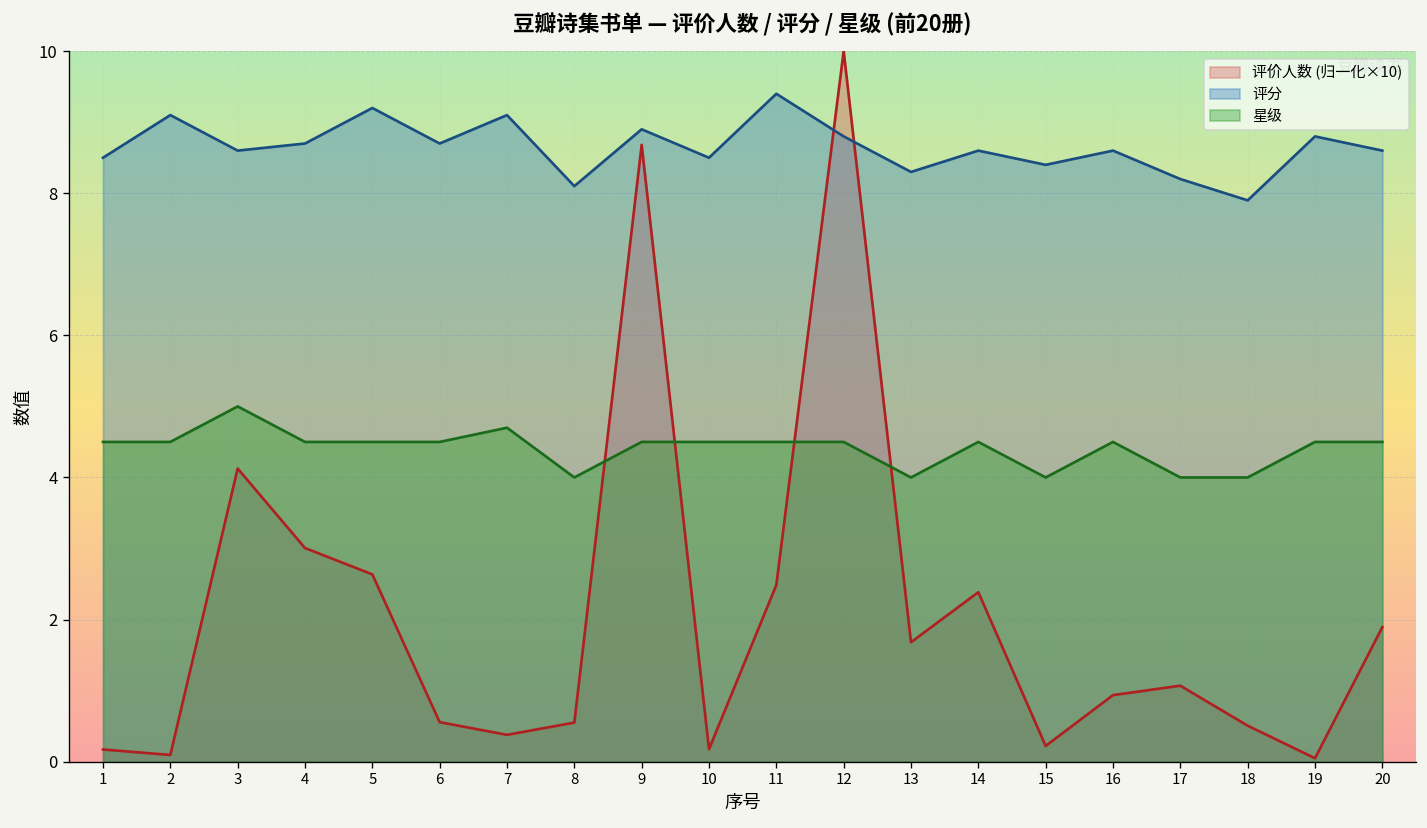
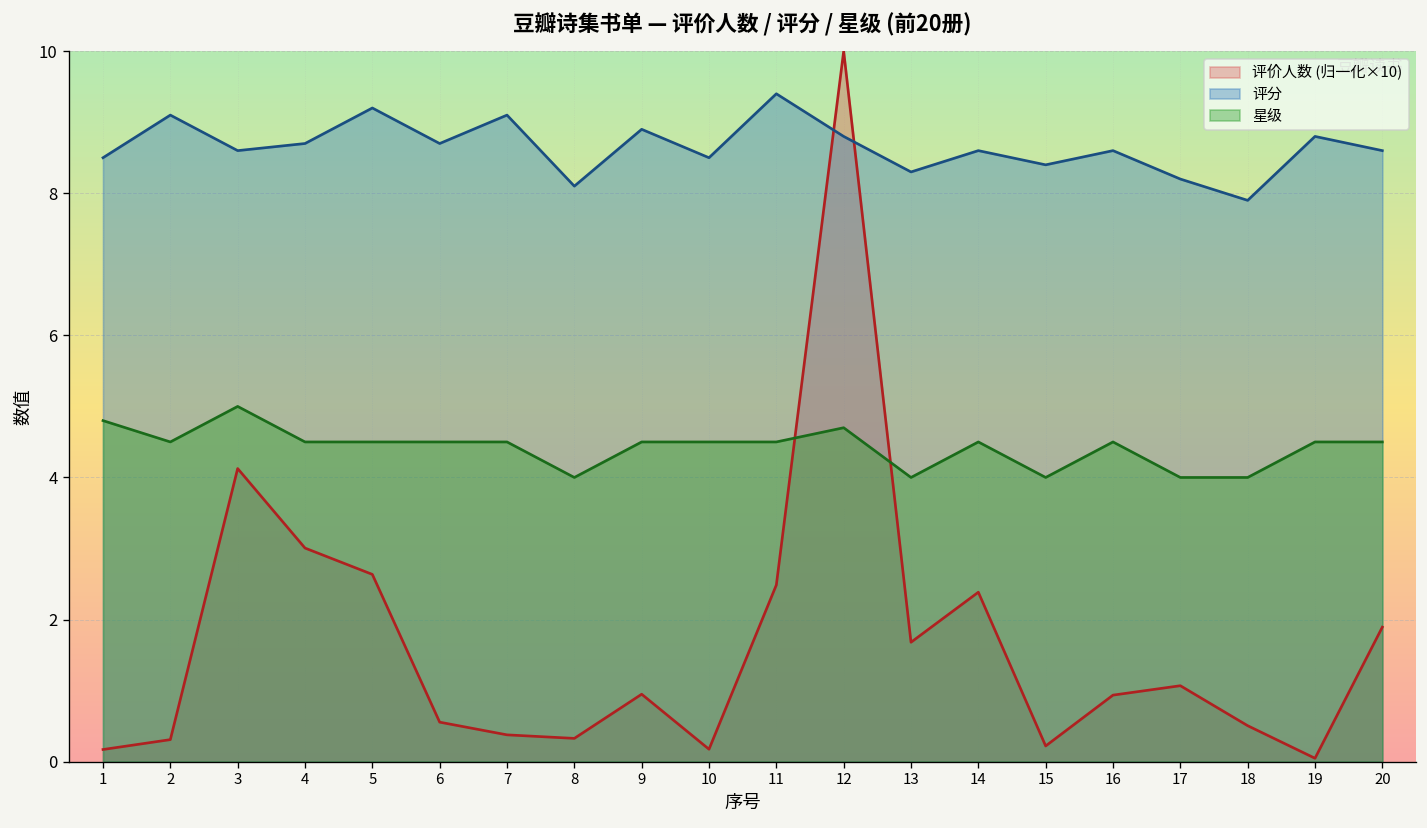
星级, 1: 4.5 -> 4.8
评价人数 (归一化×10), 2: 0.1 -> 0.3
星级, 7: 4.7 -> 4.5
评价人数 (归一化×10), 8: 0.5 -> 0.3
评价人数 (归一化×10), 9: 8.7 -> 0.9
星级, 12: 4.5 -> 4.7
